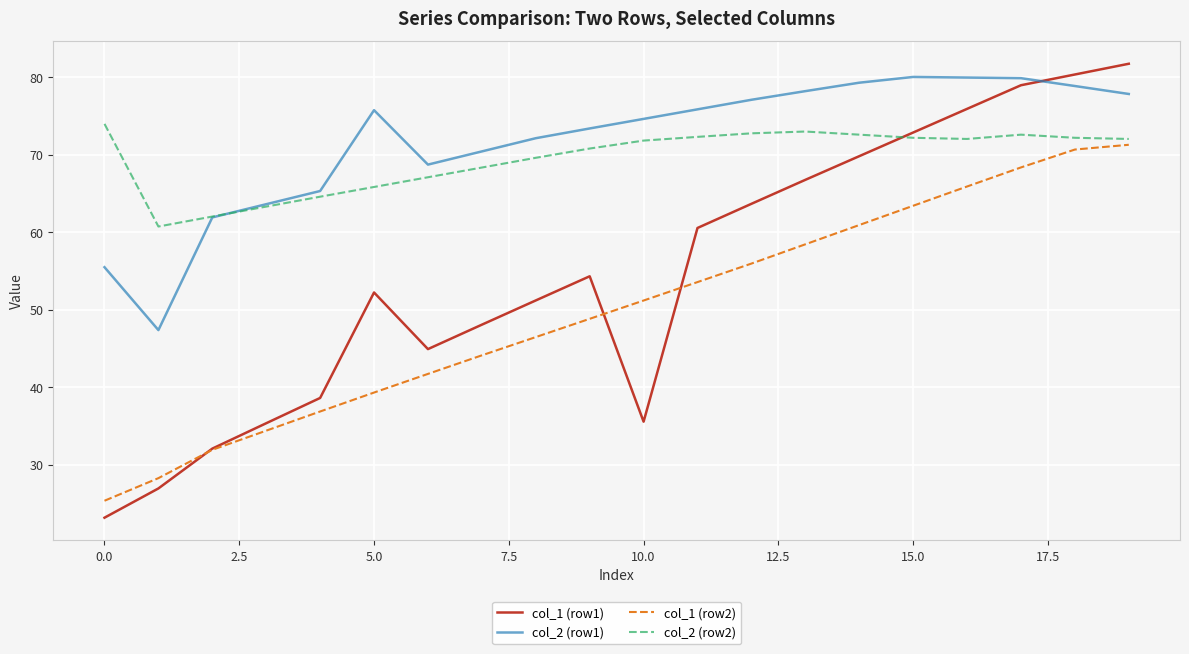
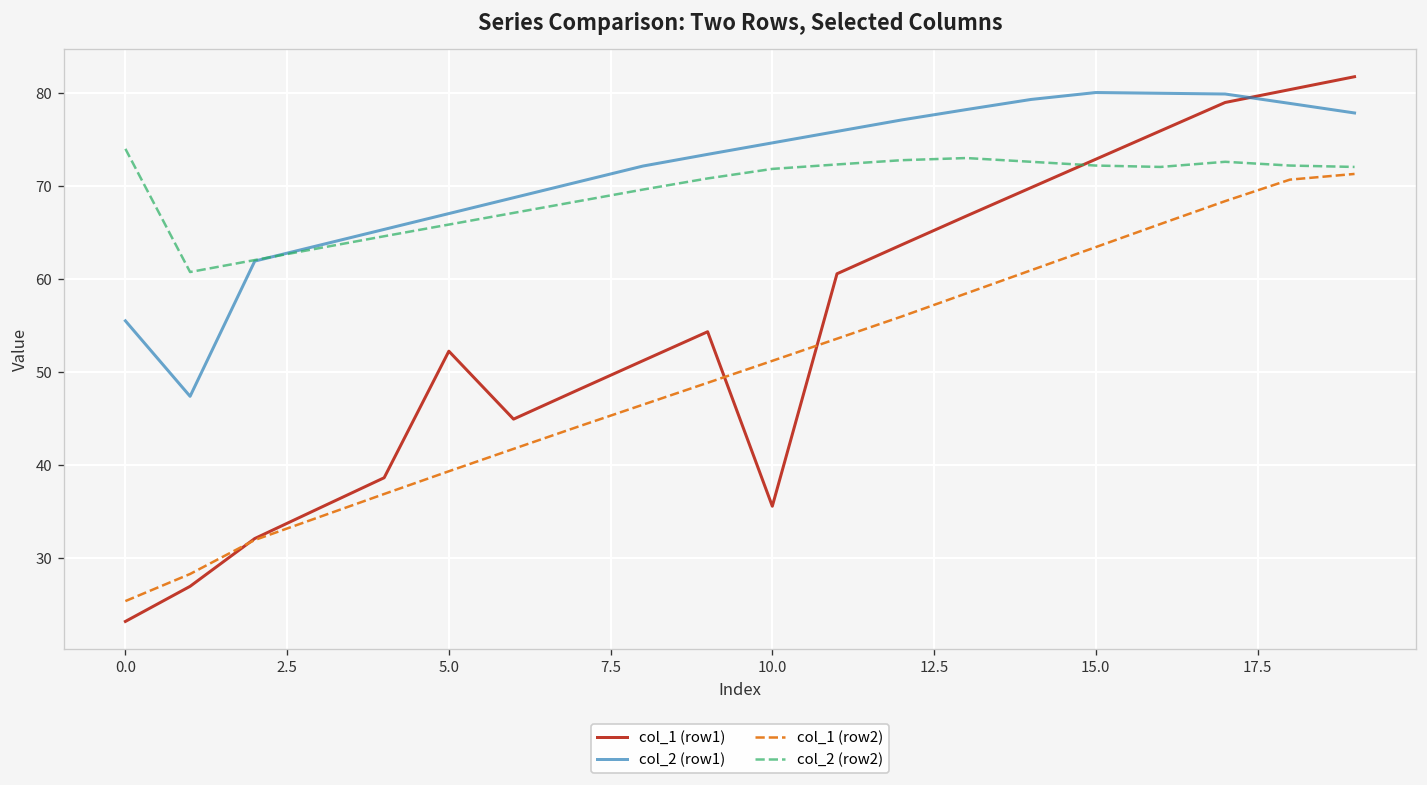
col_2 (row1), 5.0: 76 -> 67
